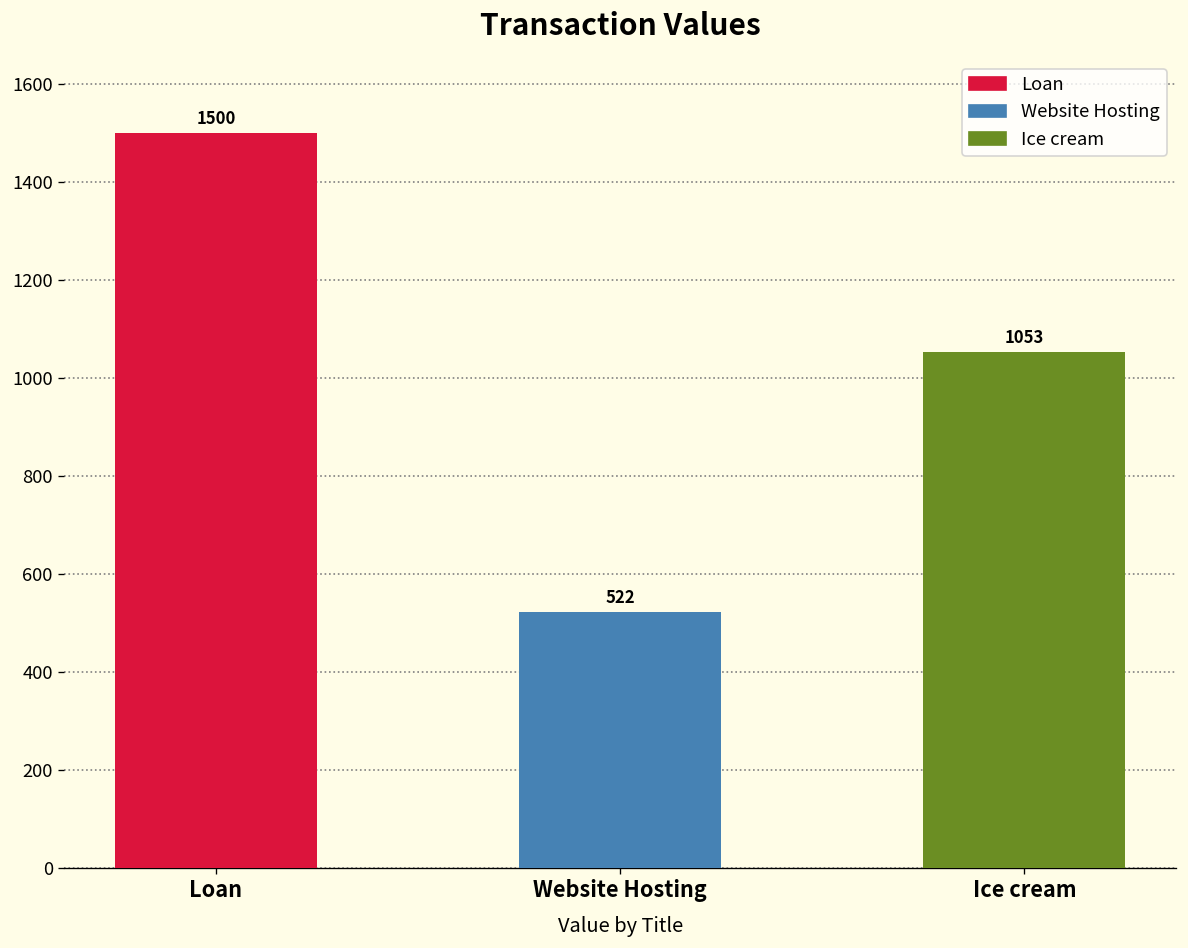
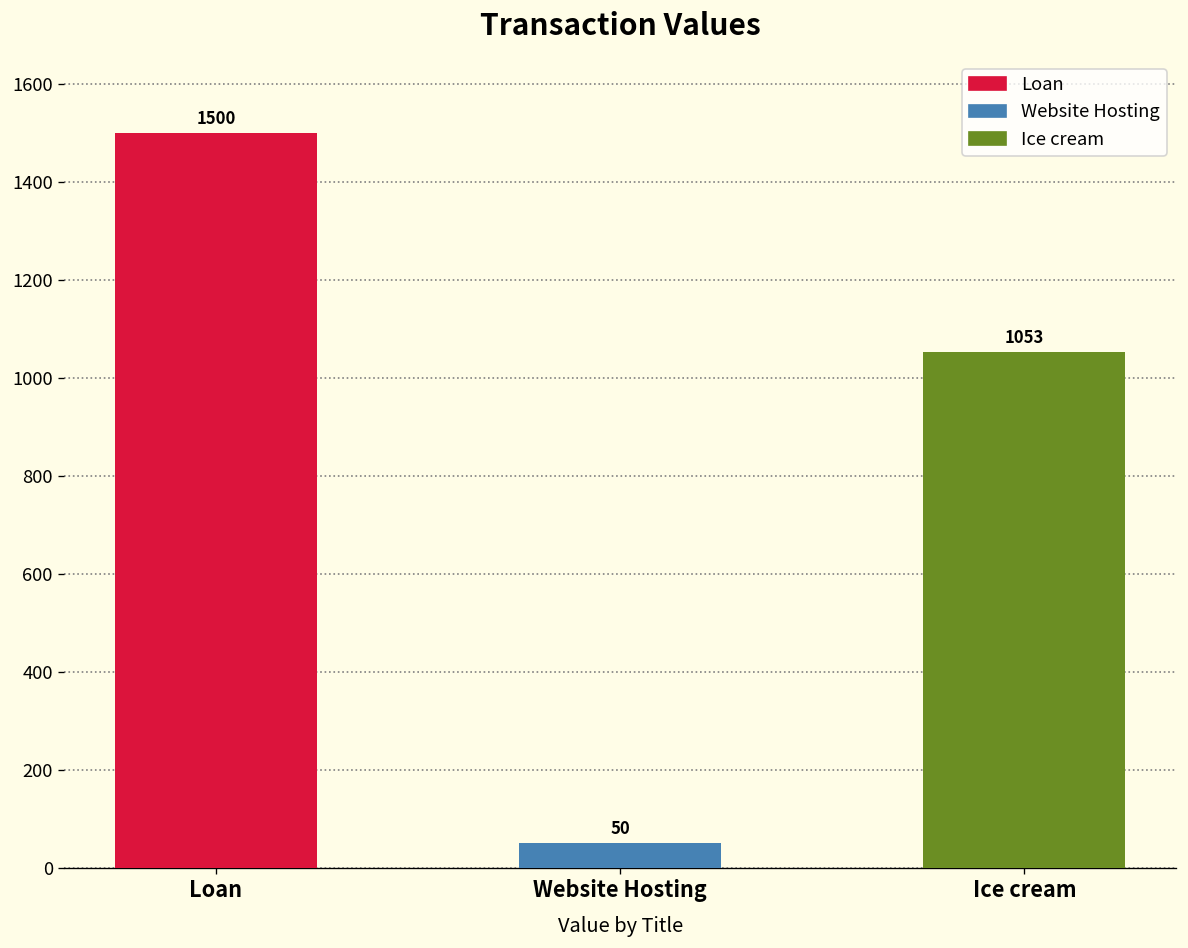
Website Hosting: 522 -> 50
